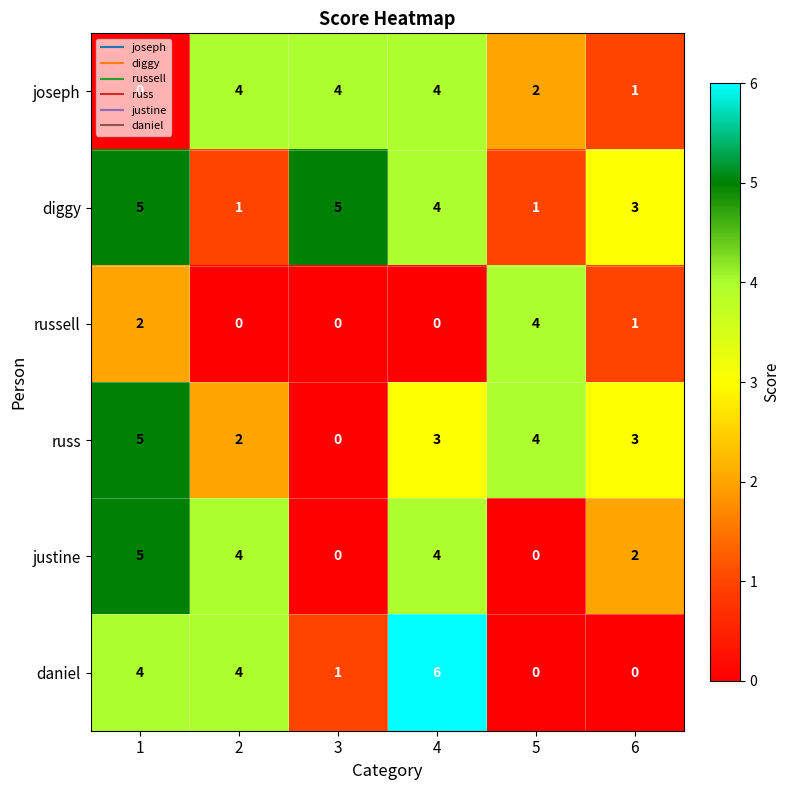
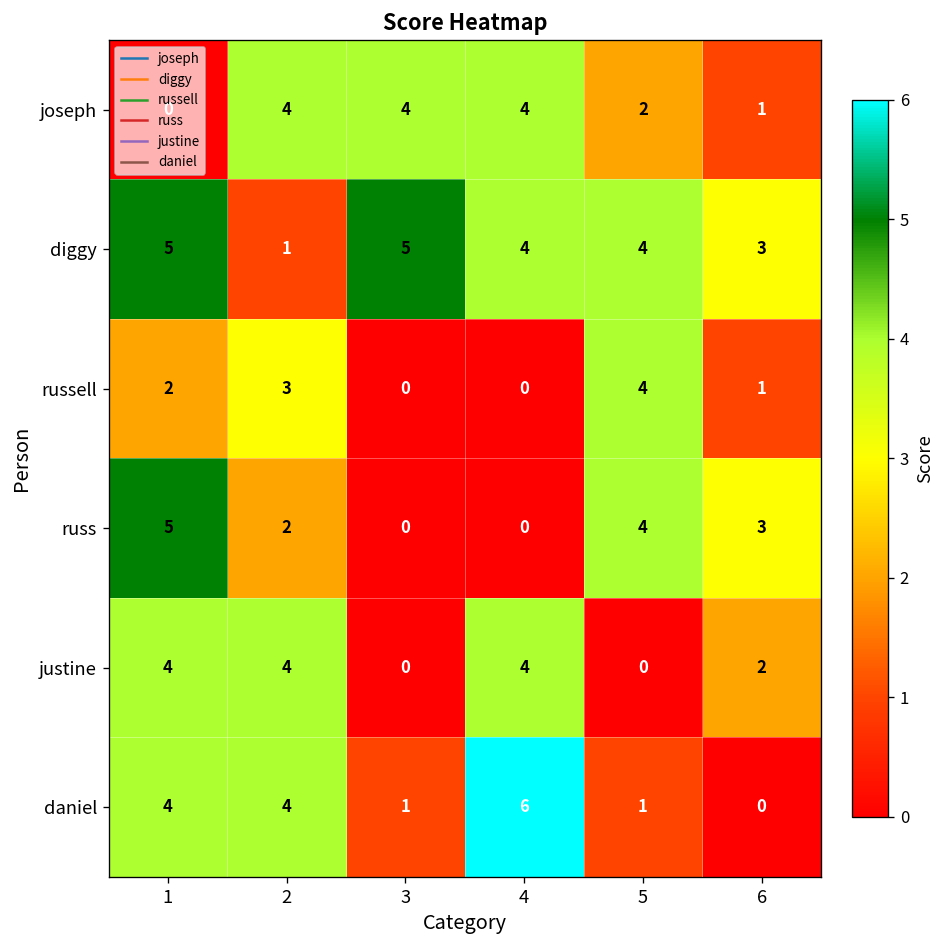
diggy, 5: 1 -> 4
russell, 2: 0 -> 3
russ, 4: 3 -> 0
justine, 1: 5 -> 4
daniel, 5: 0 -> 1
